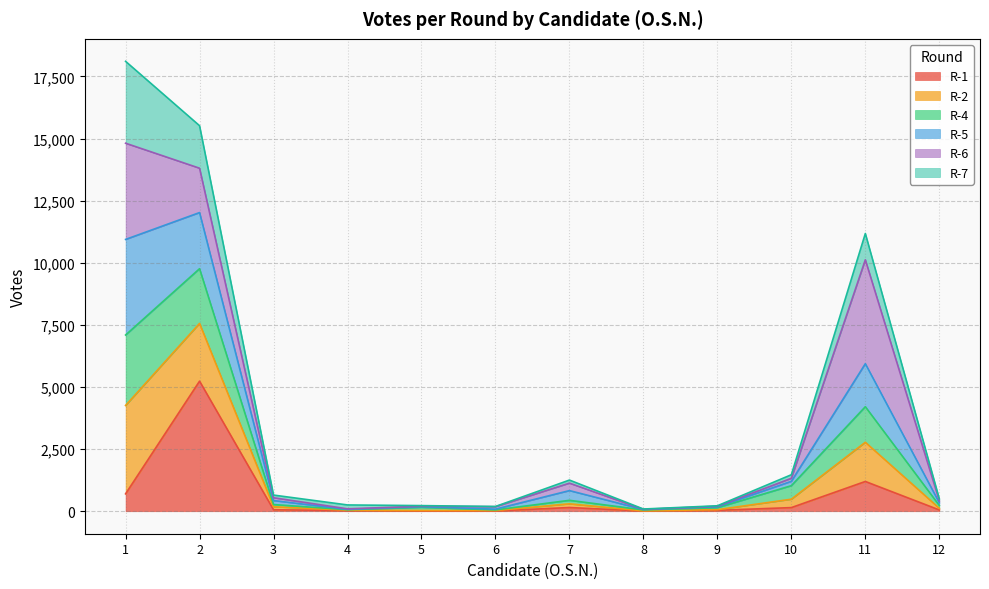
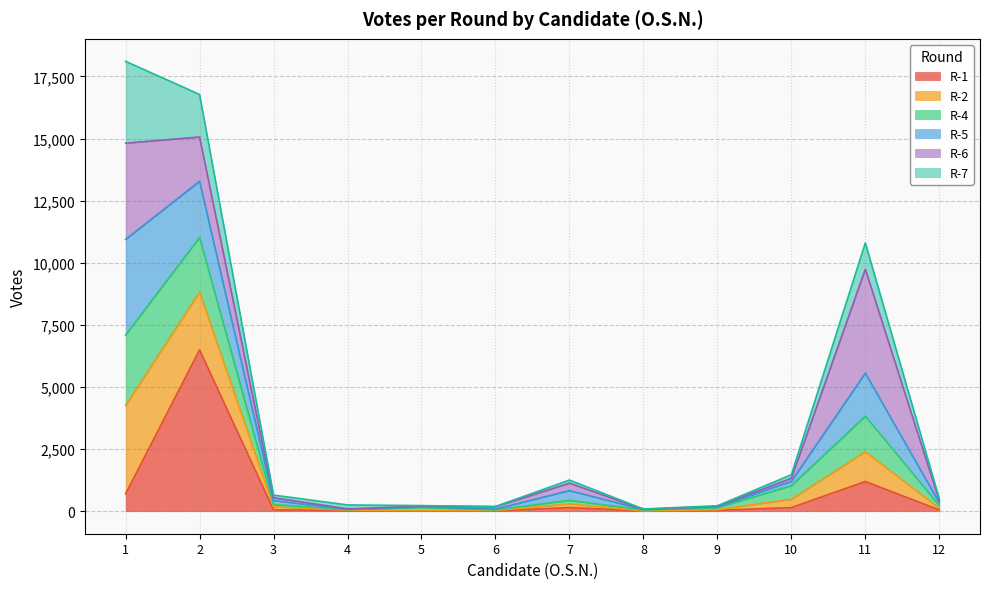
R-1, 2: 5,200 -> 6,500
R-2, 11: 1,600 -> 1,200
